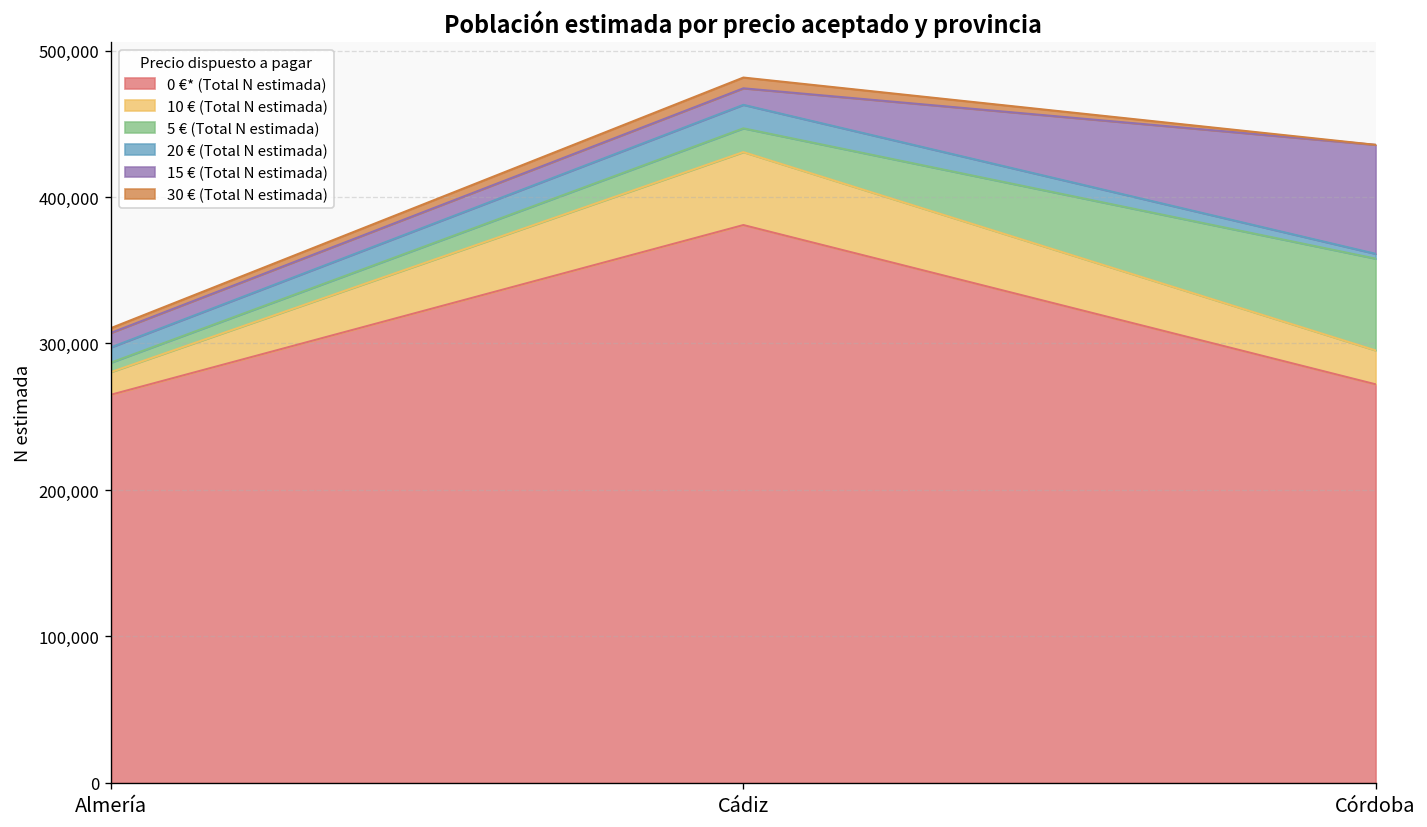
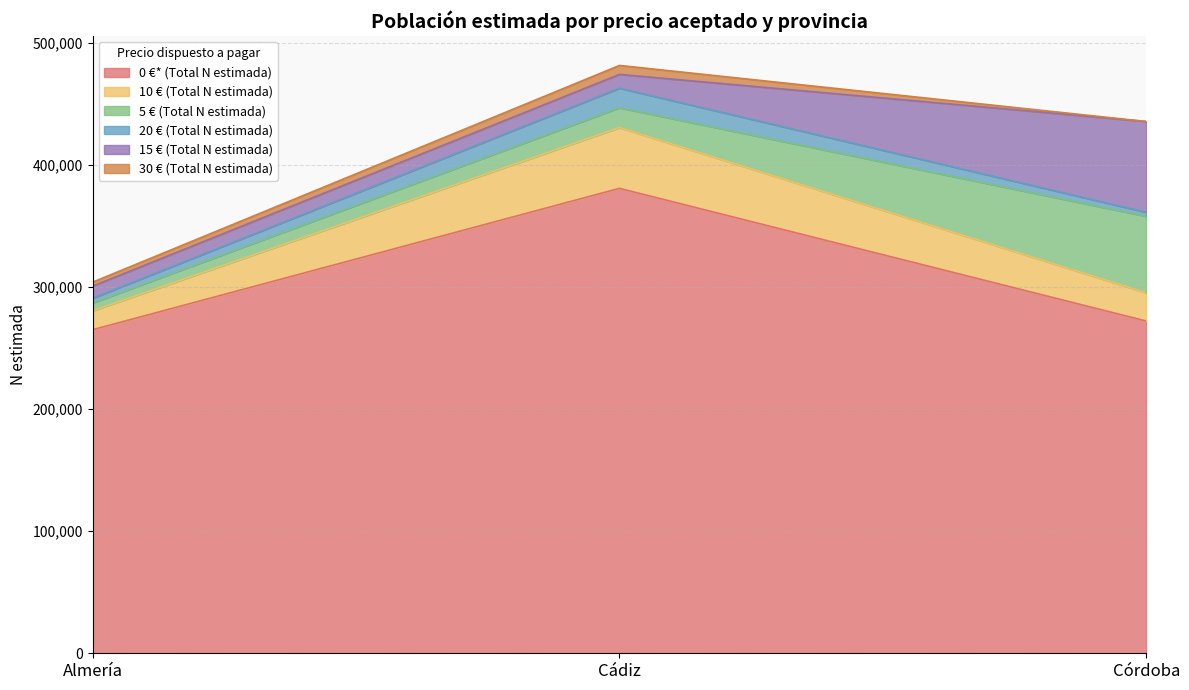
20 € (Total N estimada), Almería: 10,000 -> 4,000
